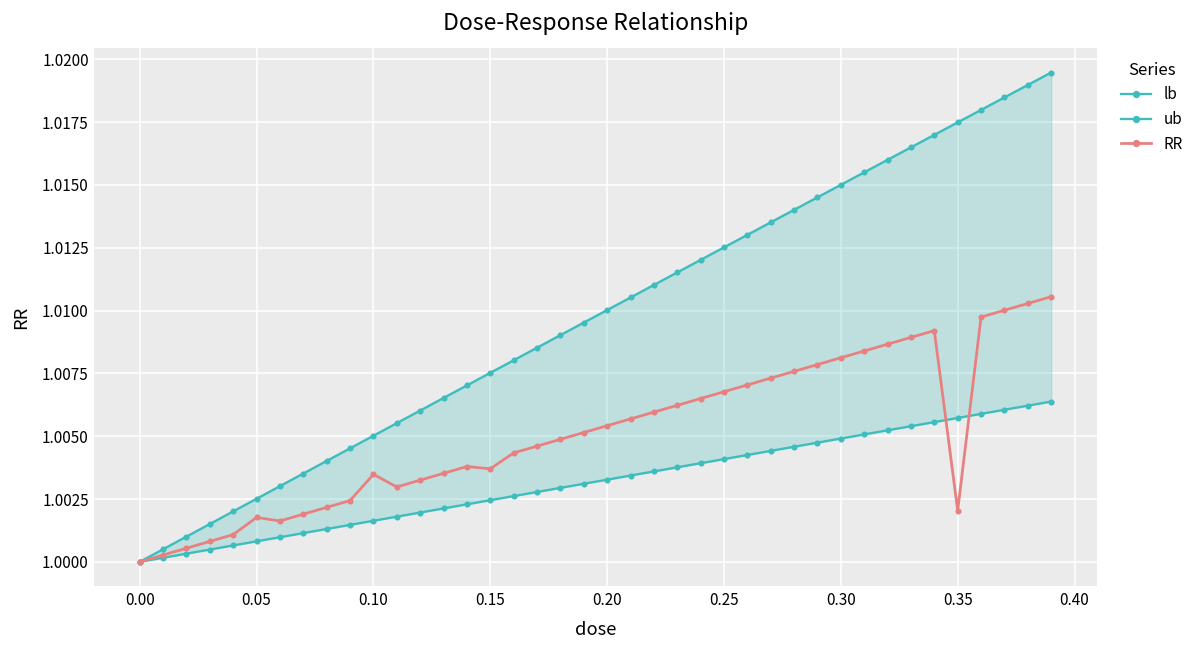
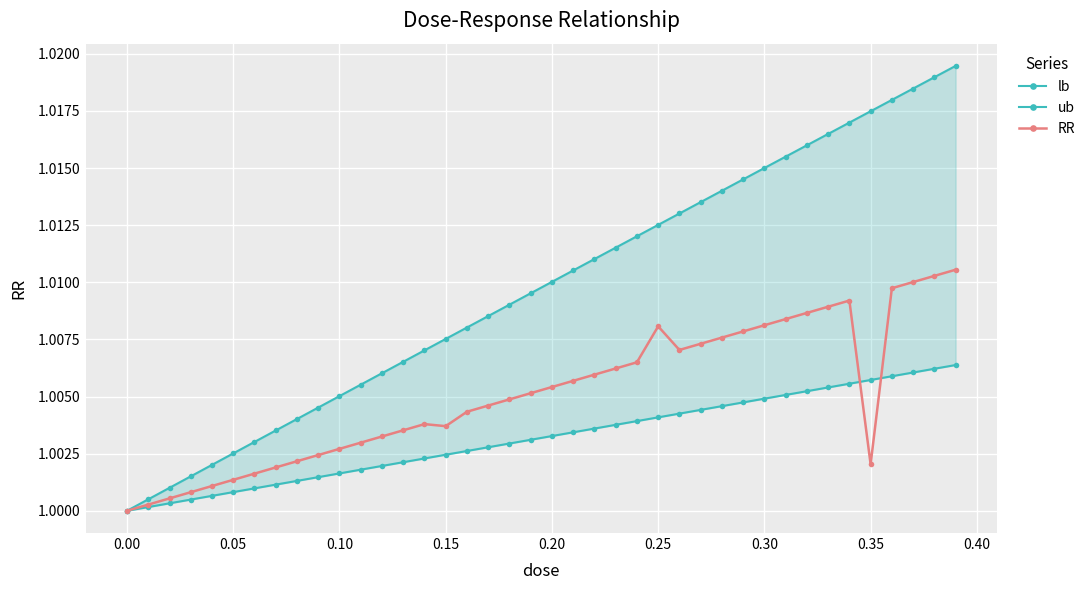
RR, 0.05: 1.0018 -> 1.0014
RR, 0.10: 1.0035 -> 1.0027
RR, 0.25: 1.0068 -> 1.0081
